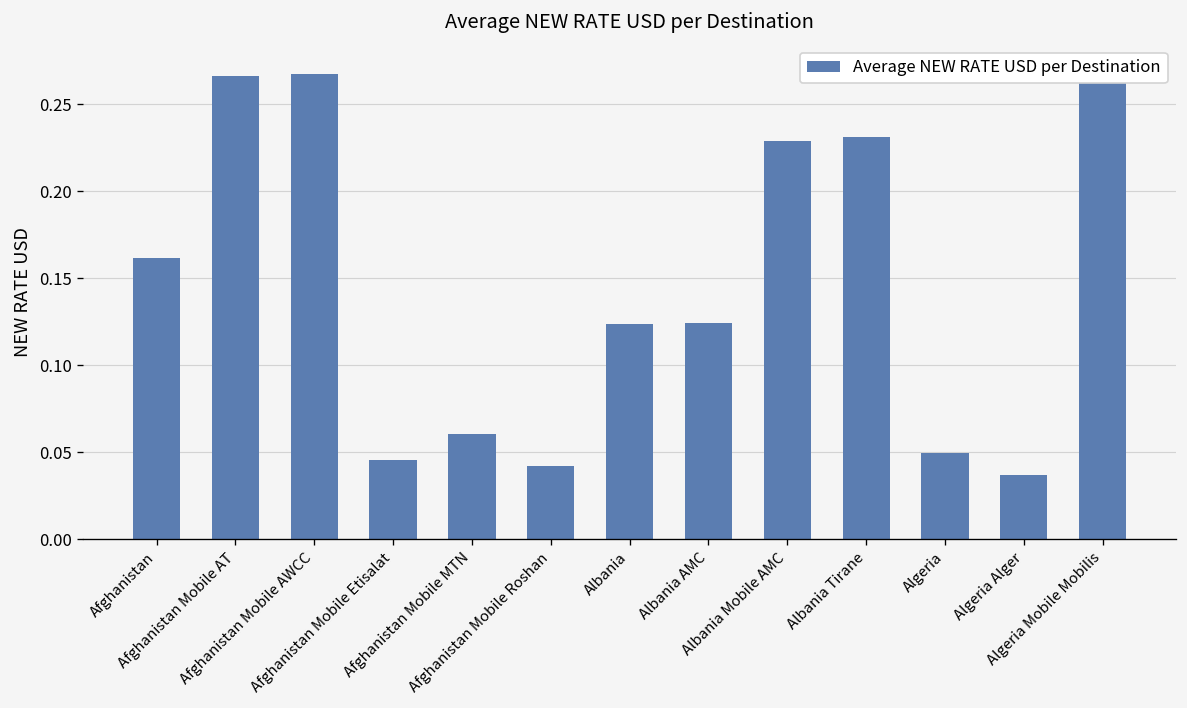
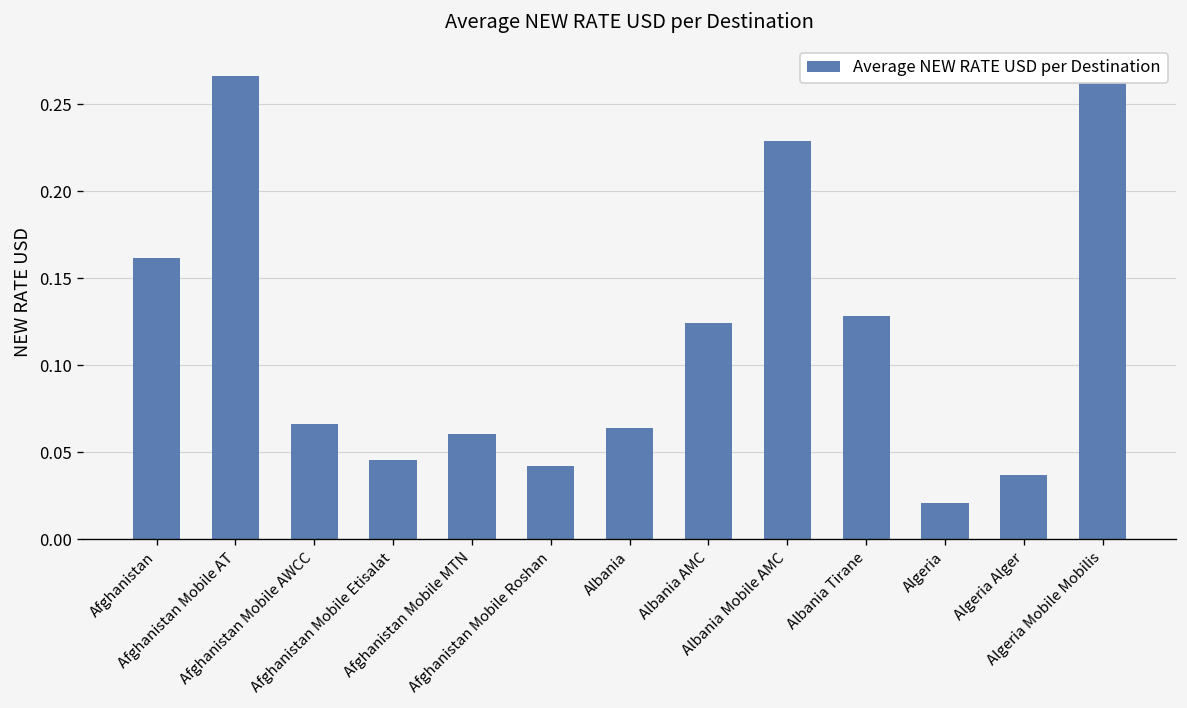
Afghanistan Mobile AWCC: 0.267 -> 0.066
Albania: 0.124 -> 0.064
Albania Tirane: 0.231 -> 0.128
Algeria: 0.050 -> 0.021
